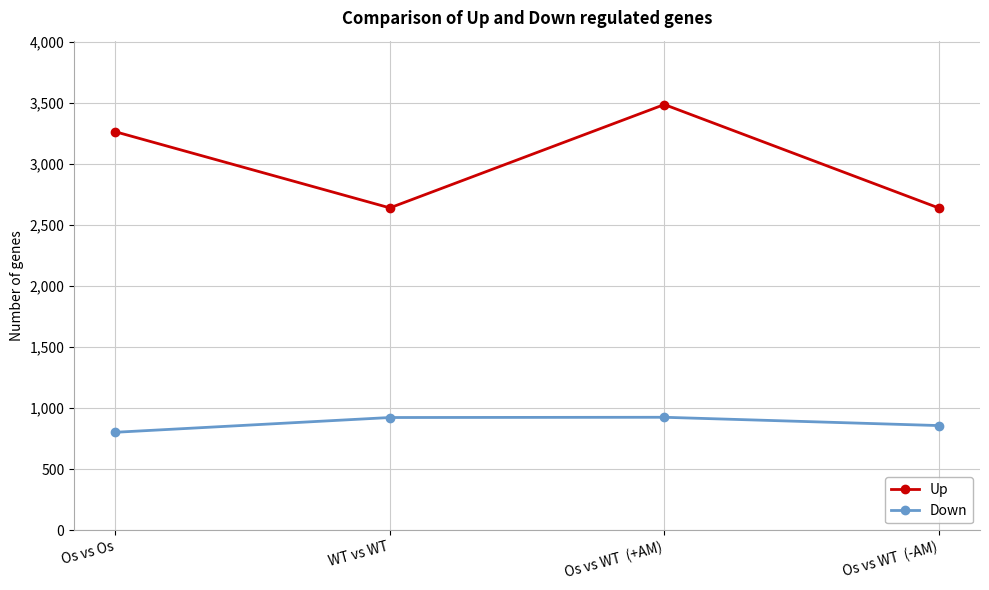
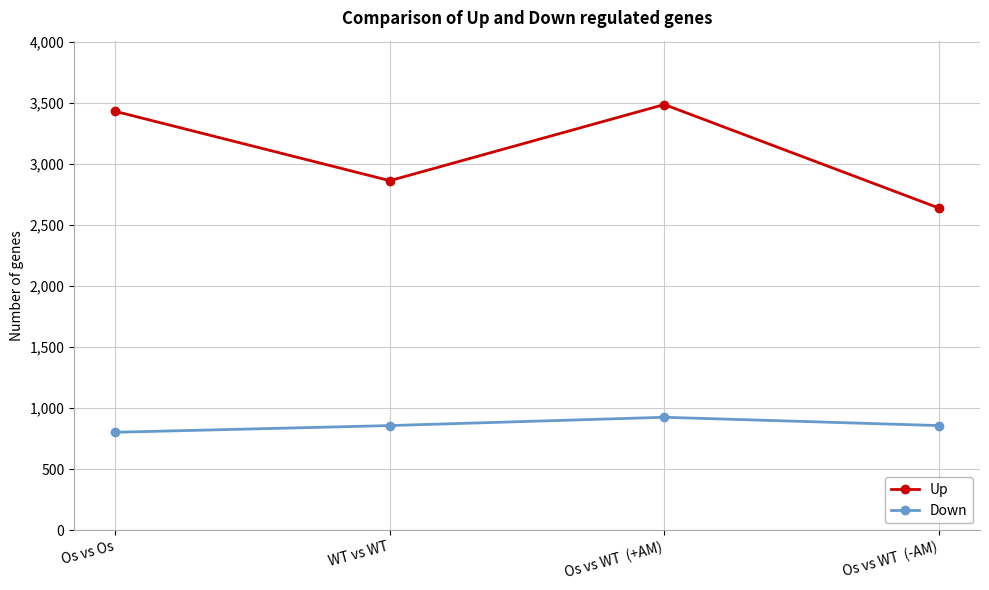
Up, Os vs Os: 3,270 -> 3,430
Up, WT vs WT: 2,640 -> 2,870
Down, WT vs WT: 920 -> 860
